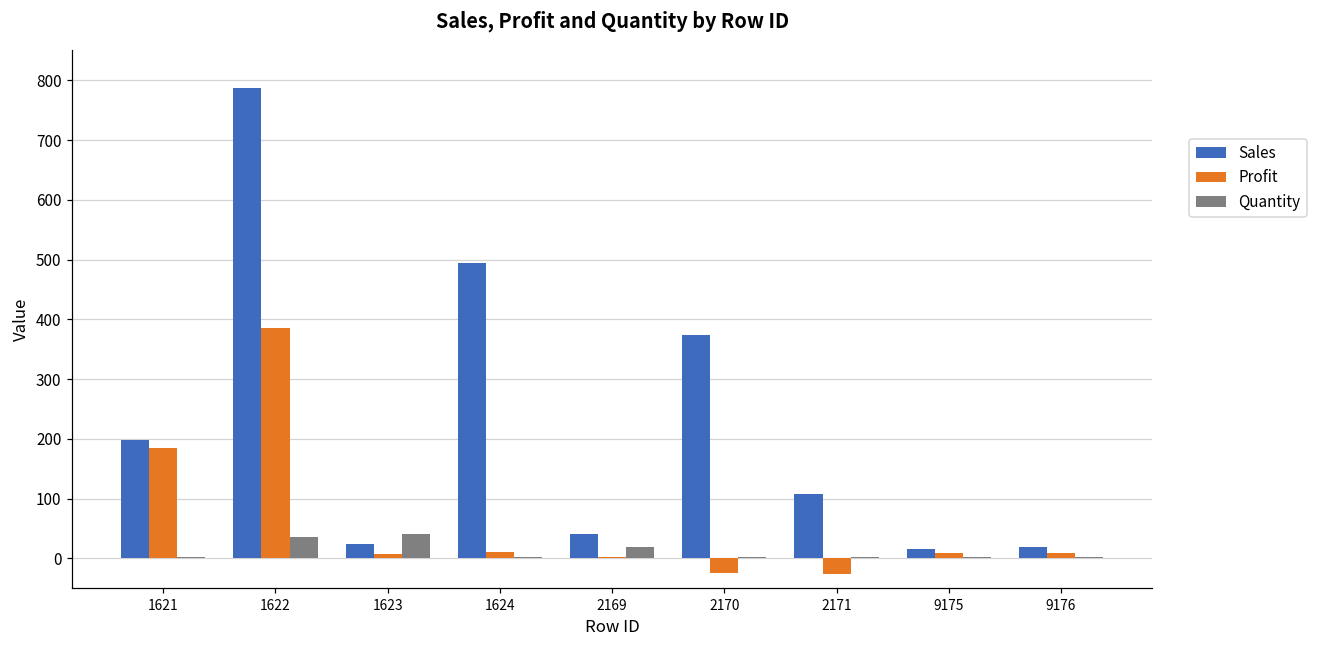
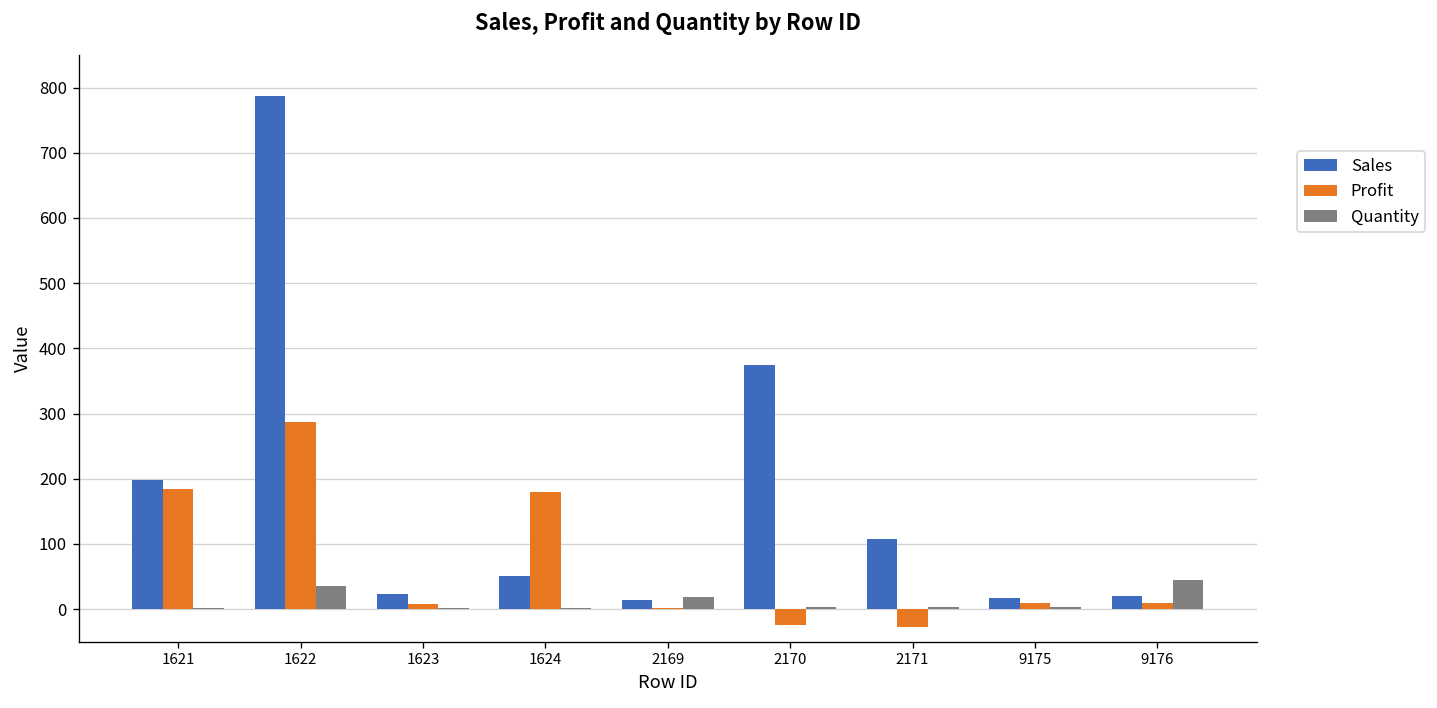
Profit, 1622: 390 -> 290
Quantity, 1623: 40 -> 0
Sales, 1624: 490 -> 50
Profit, 1624: 10 -> 180
Sales, 2169: 40 -> 10
Quantity, 9176: 0 -> 40
